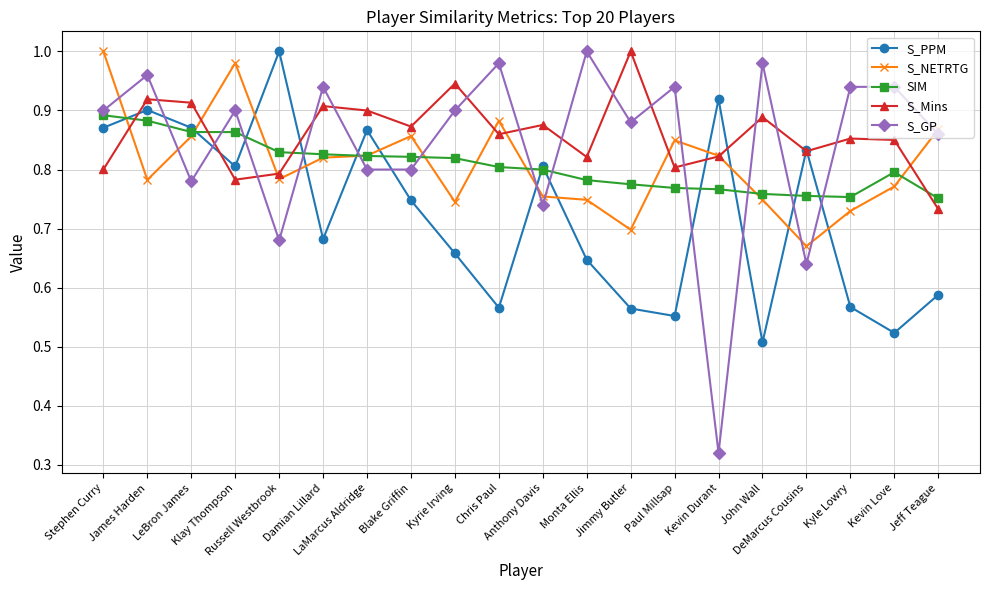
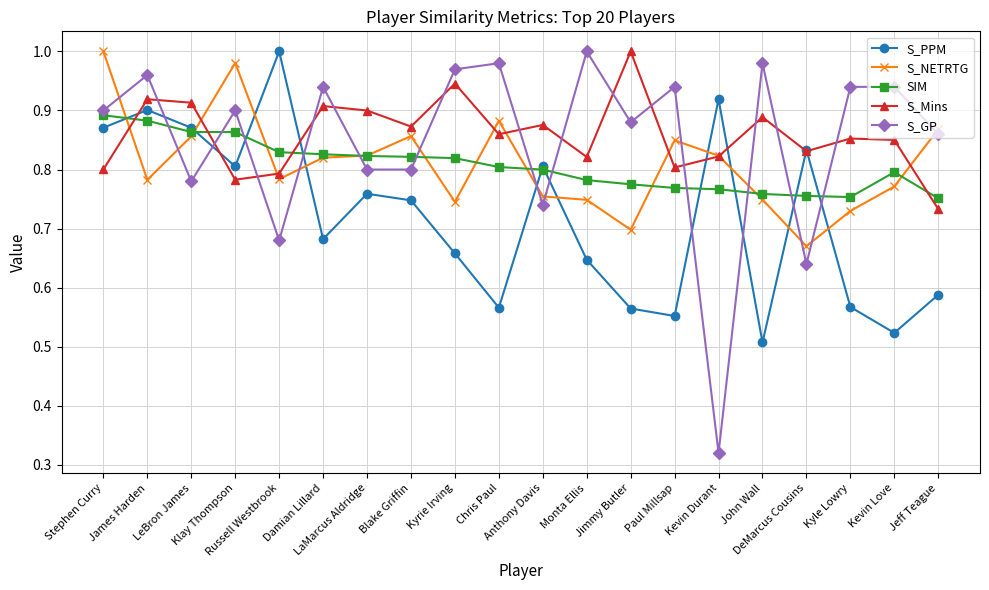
S_PPM, LaMarcus Aldridge: 0.87 -> 0.76
S_GP, Kyrie Irving: 0.90 -> 0.97
